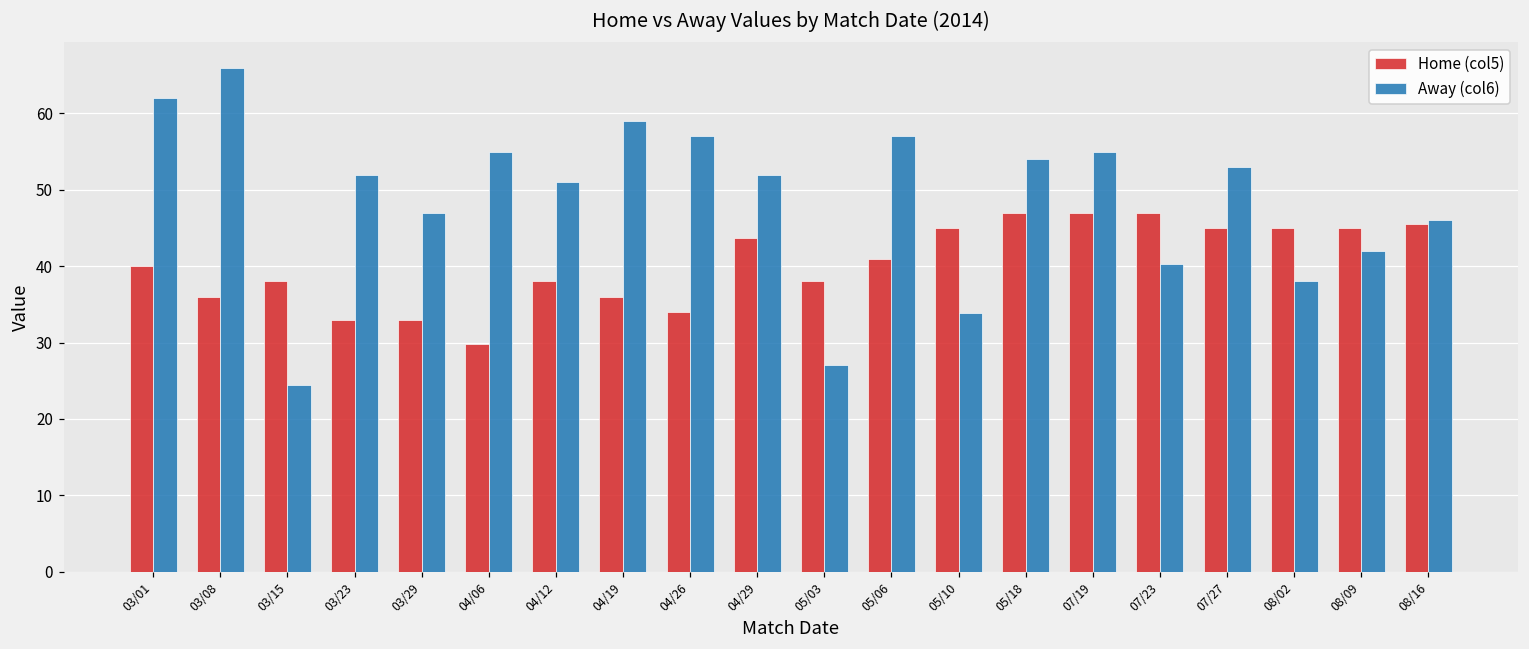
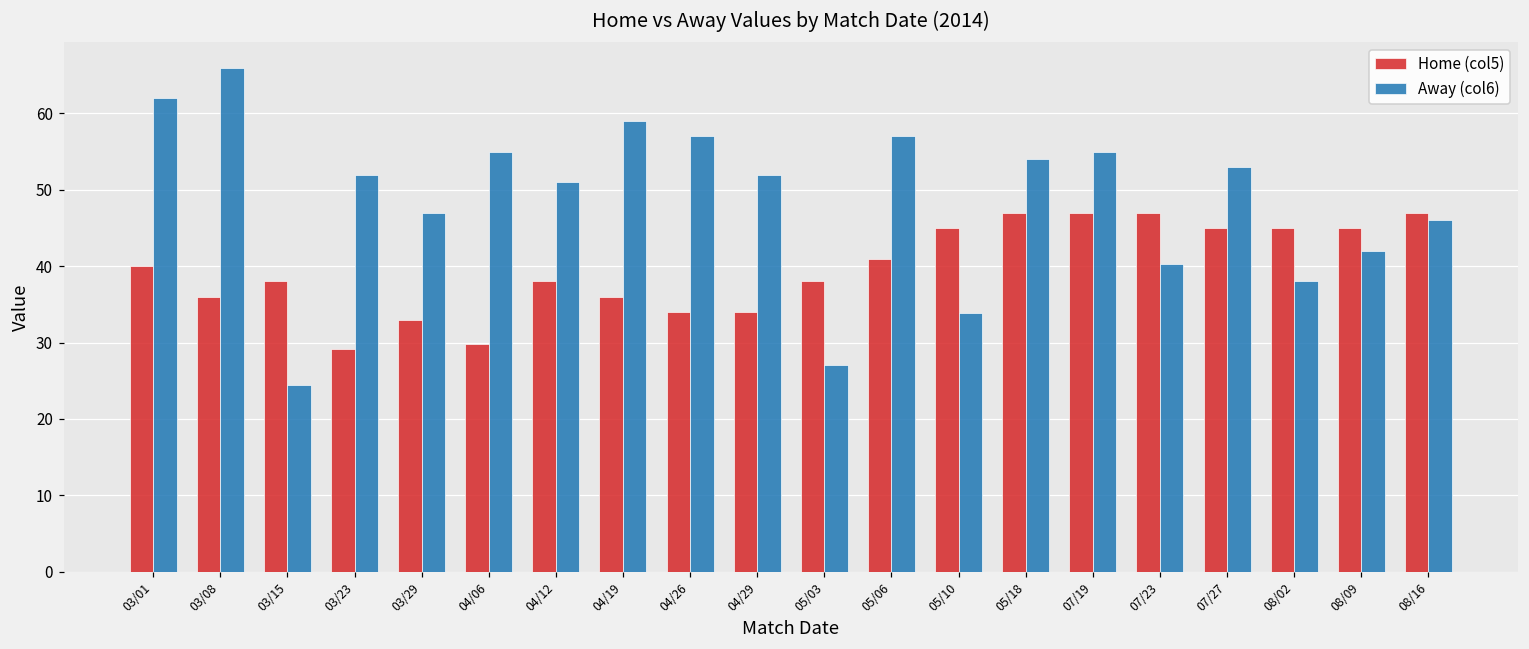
Home (col5), 03/23: 33 -> 29
Home (col5), 04/29: 44 -> 34
Home (col5), 08/16: 46 -> 47
